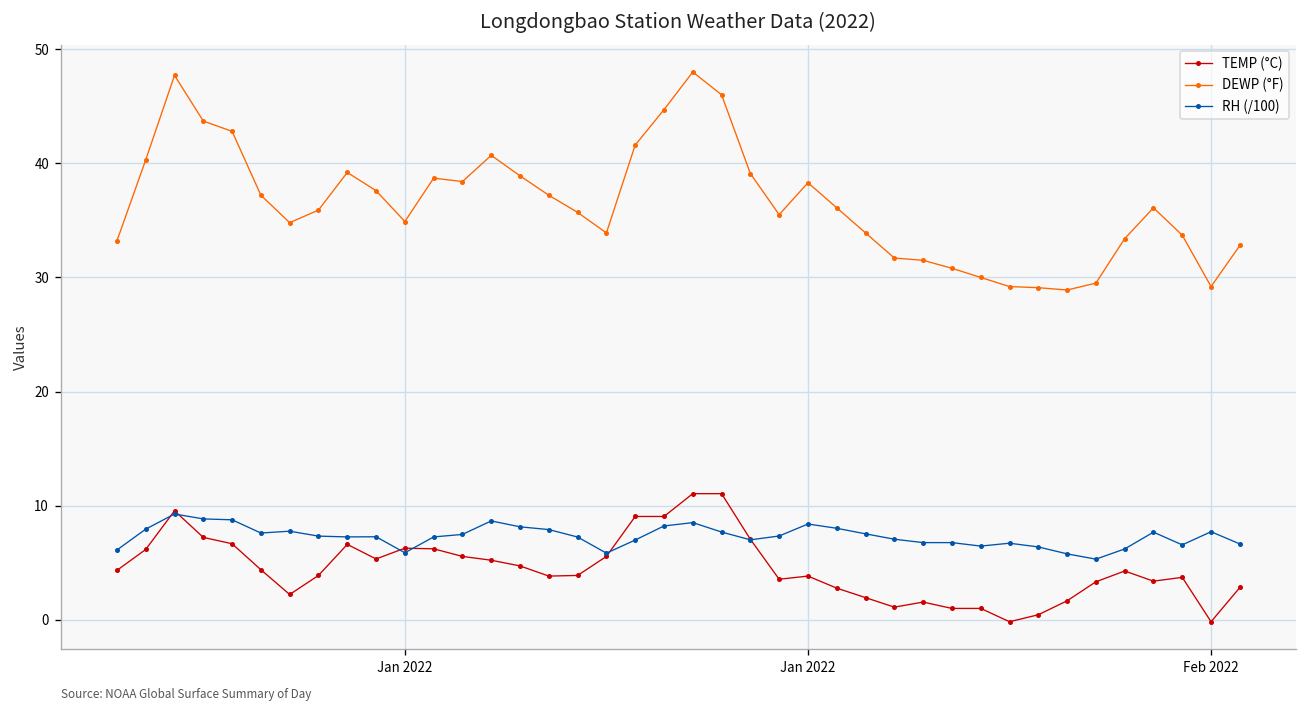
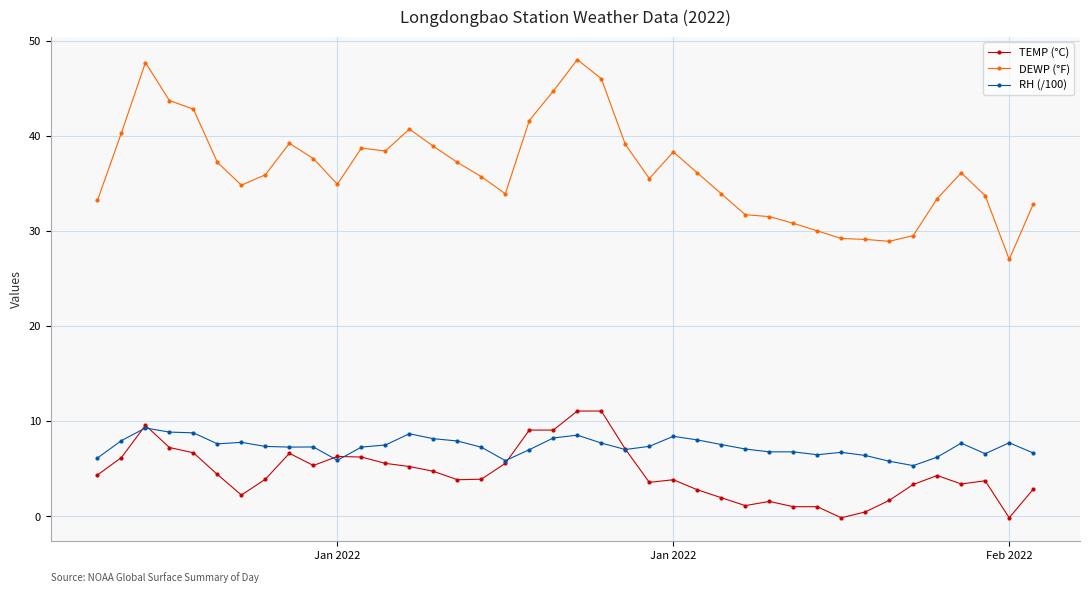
DEWP (°F), Feb 2022: 29 -> 27
